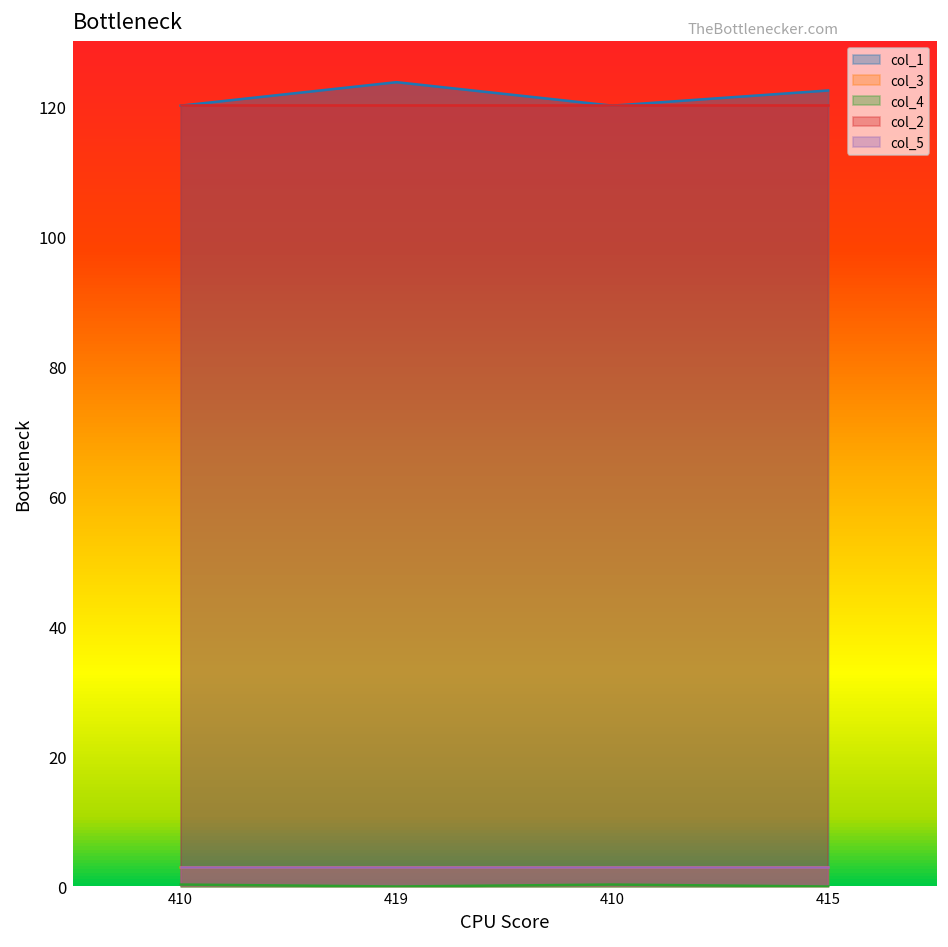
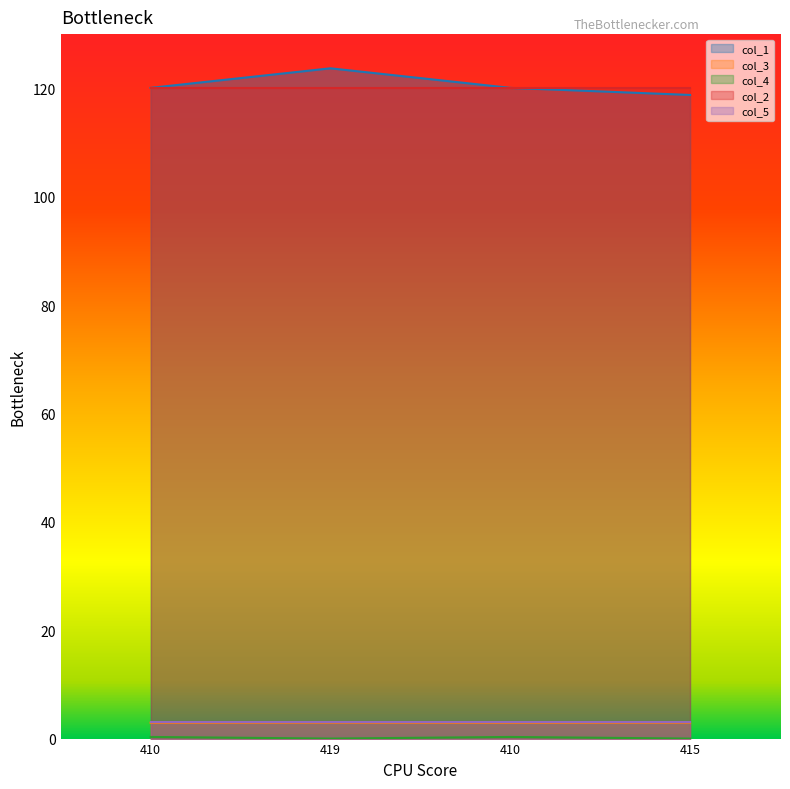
col_1, 415: 122 -> 119
